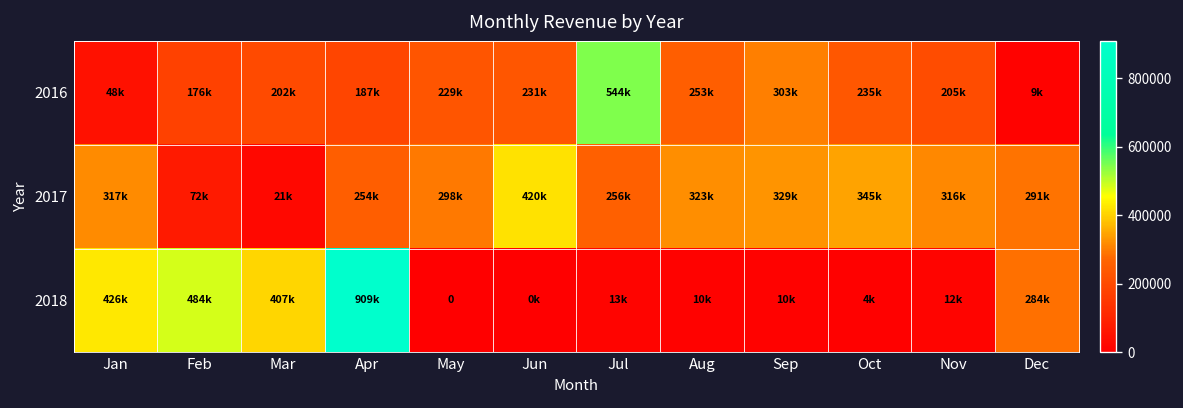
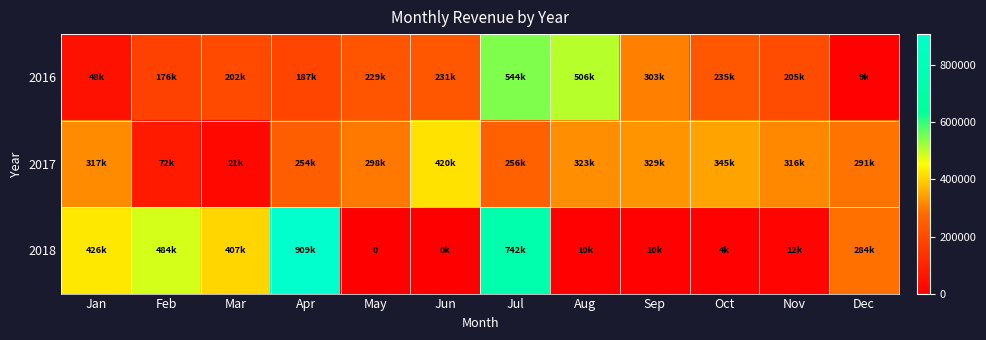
2016, Aug: 253k -> 506k
2018, Jul: 13k -> 742k
